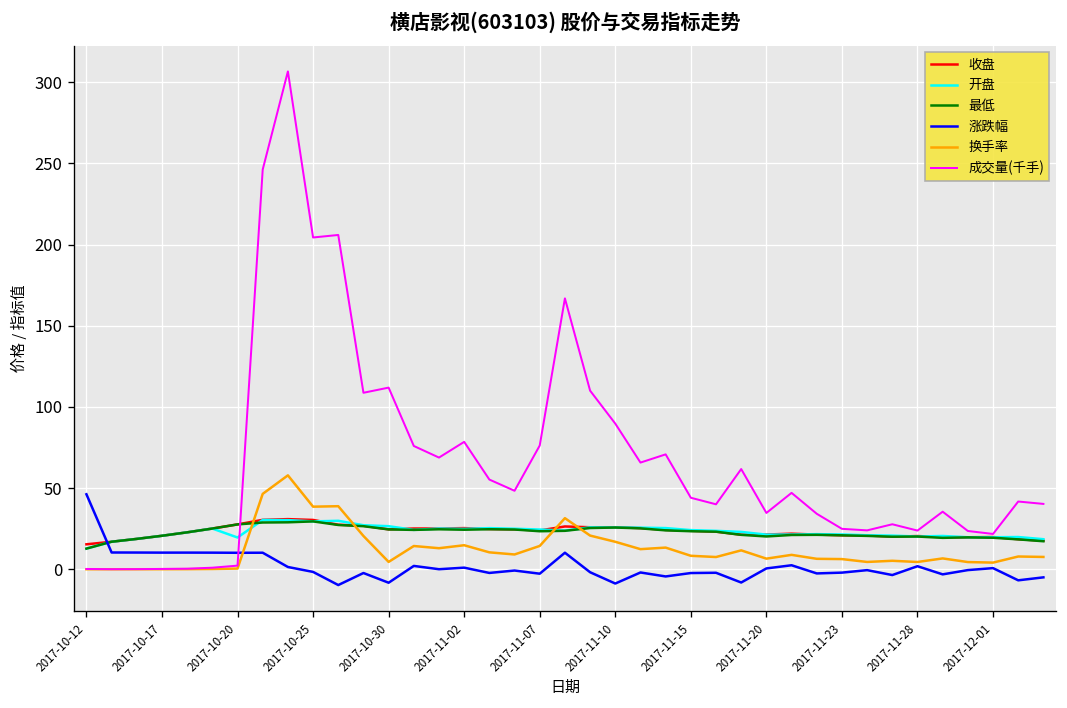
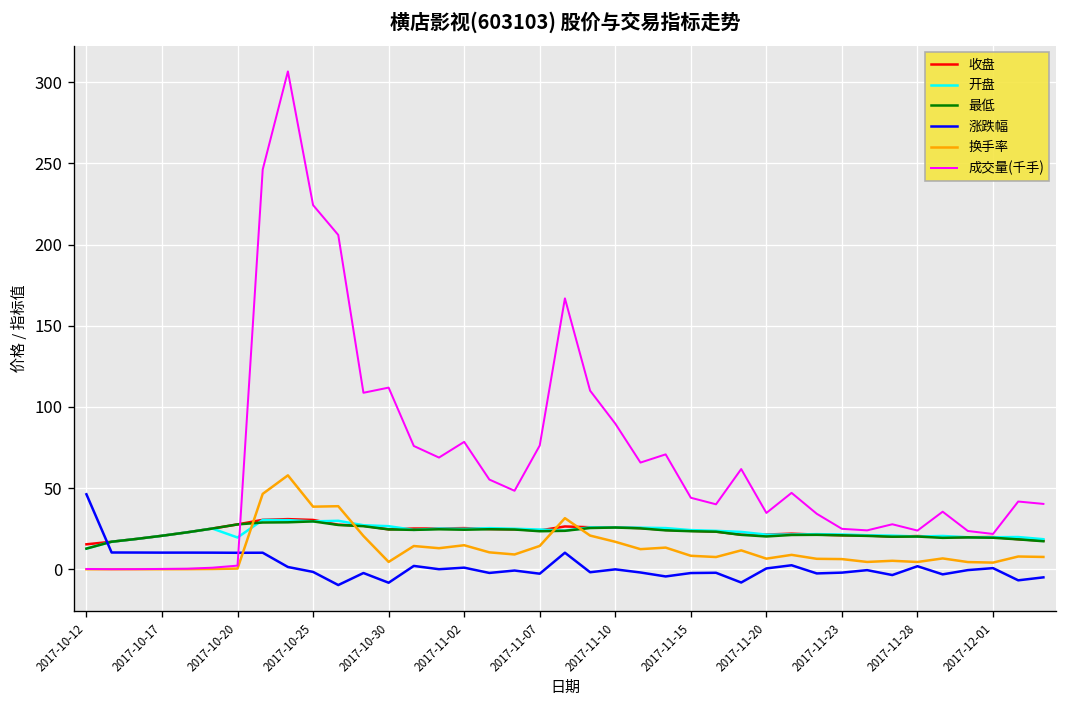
成交量(千手), 2017-10-25: 204 -> 224
涨跌幅, 2017-11-10: -9 -> 0
